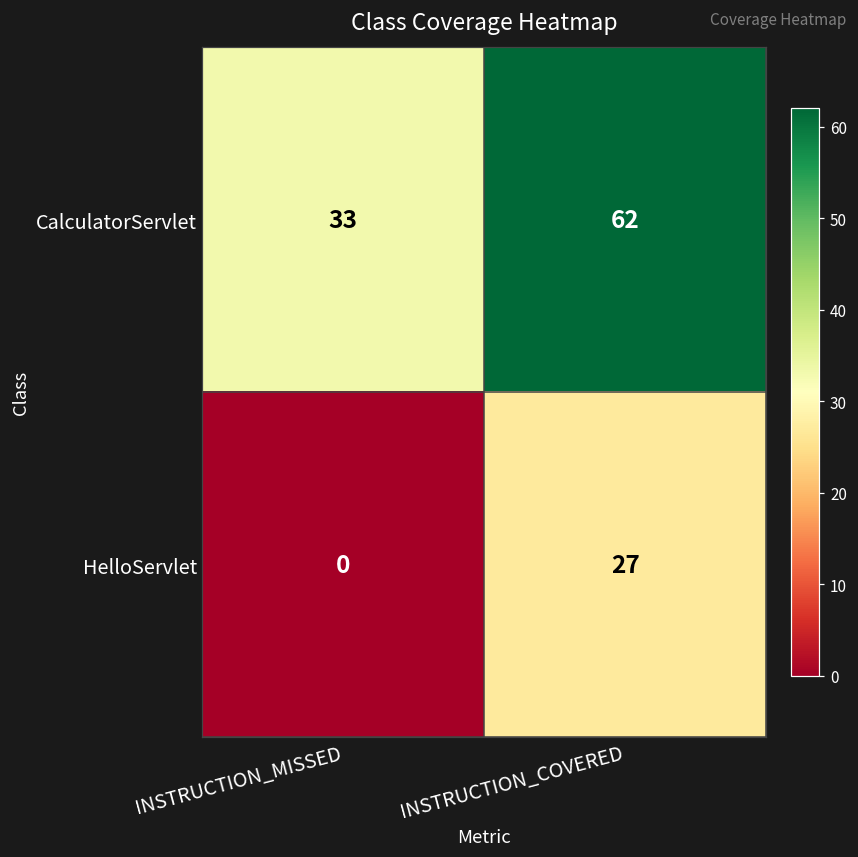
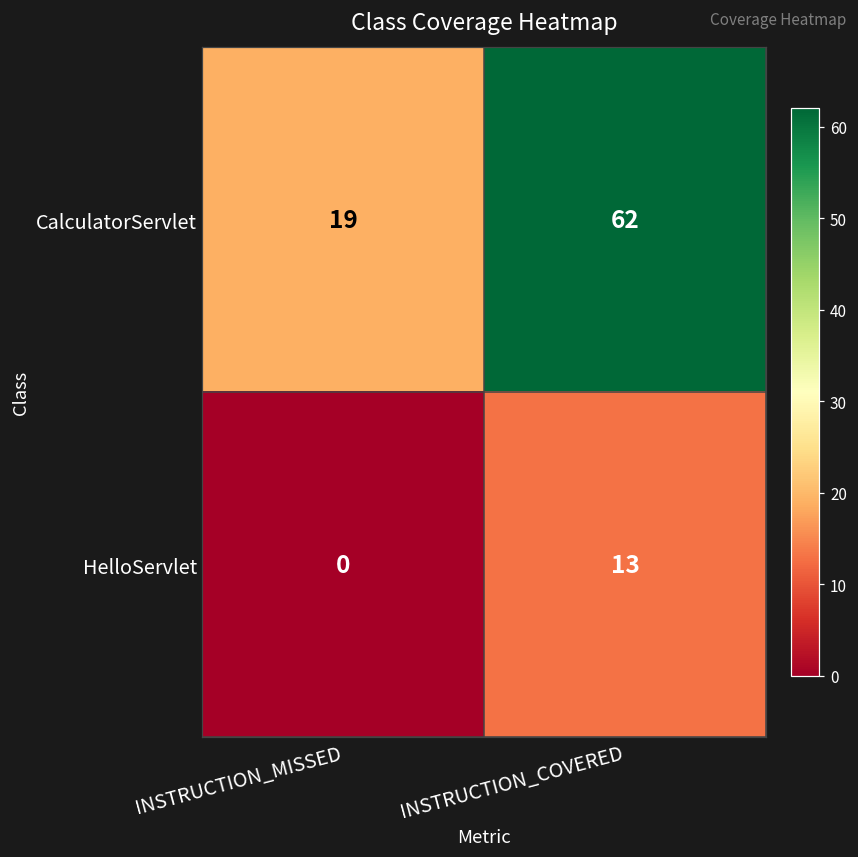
CalculatorServlet, INSTRUCTION_MISSED: 33 -> 19
HelloServlet, INSTRUCTION_COVERED: 27 -> 13
